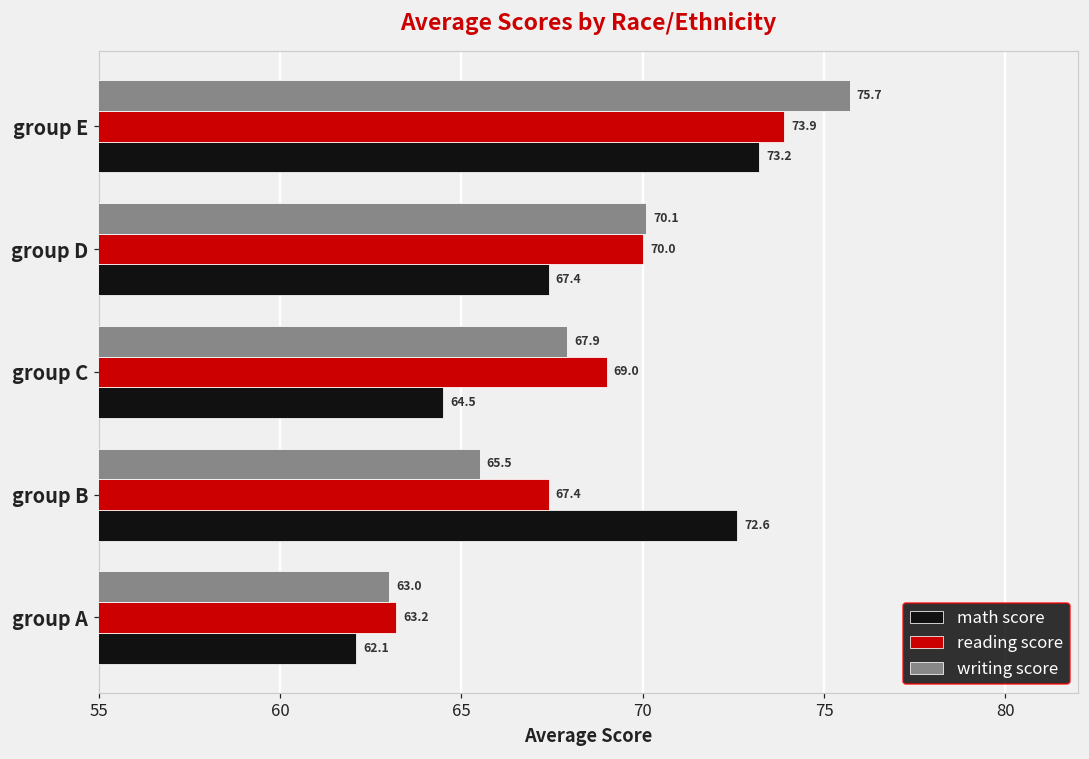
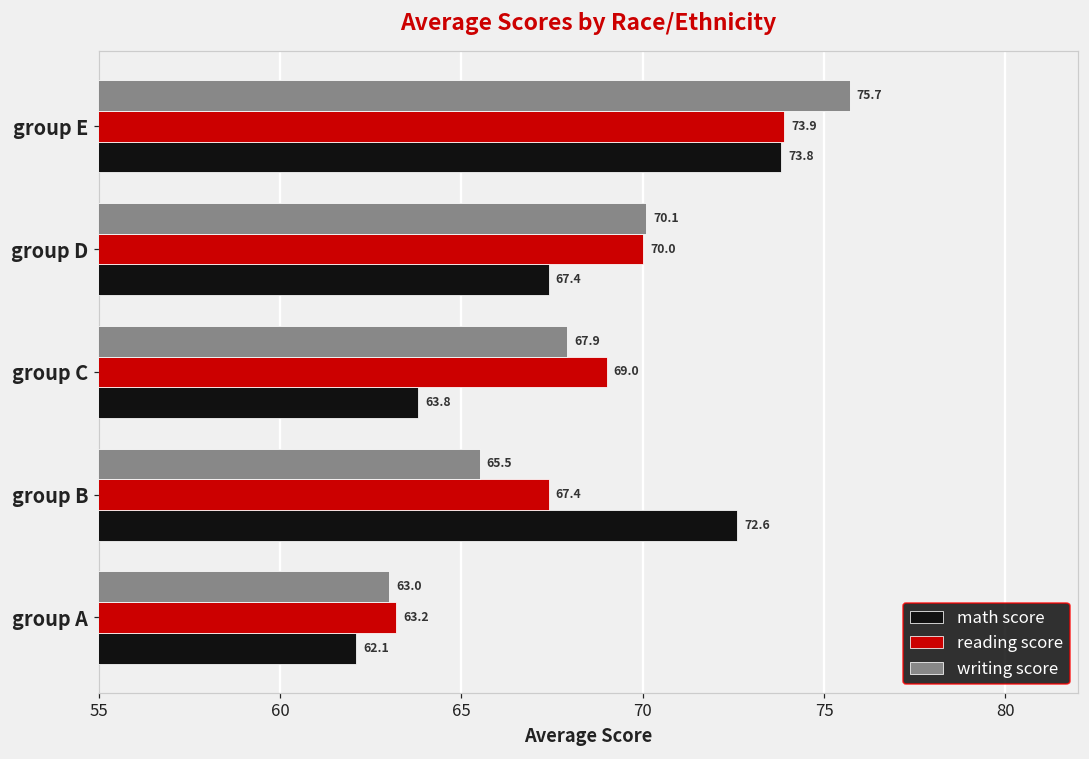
math score, group E: 73.2 -> 73.8
math score, group C: 64.5 -> 63.8
